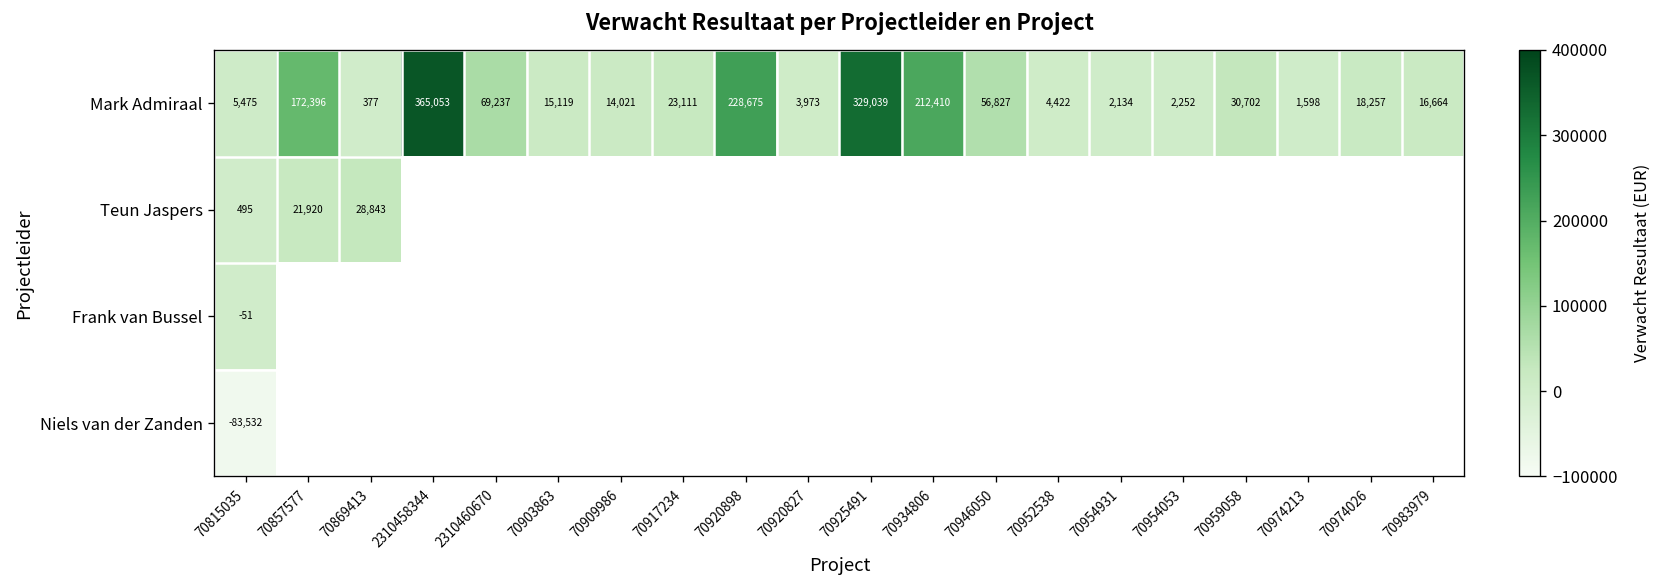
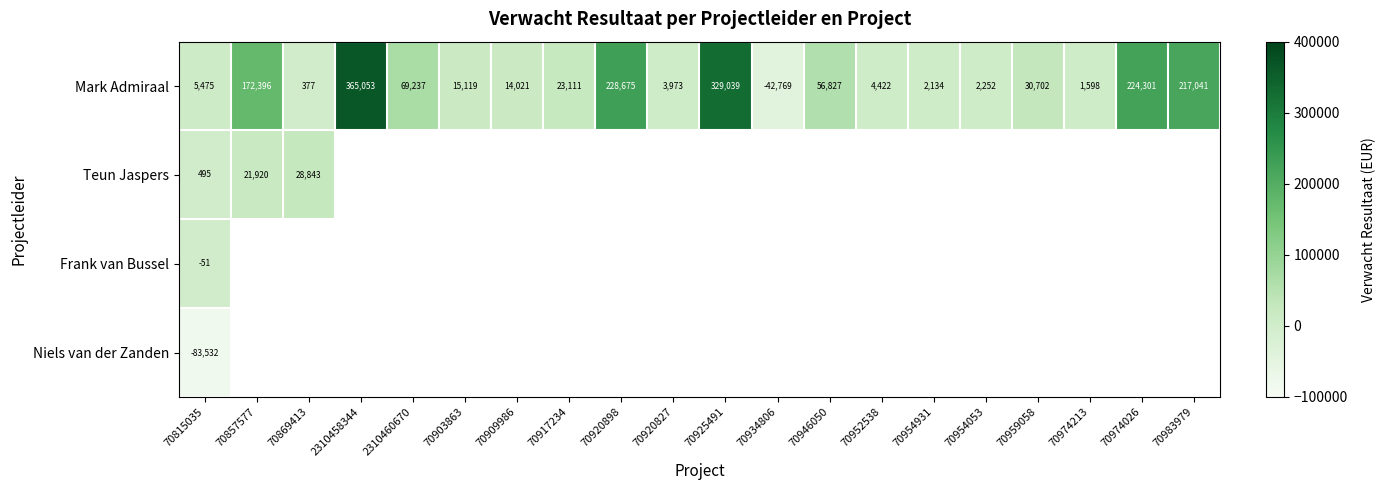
Mark Admiraal, 70934806: 212,410 -> -42,769
Mark Admiraal, 70974026: 18,257 -> 224,301
Mark Admiraal, 70983979: 16,664 -> 217,041
